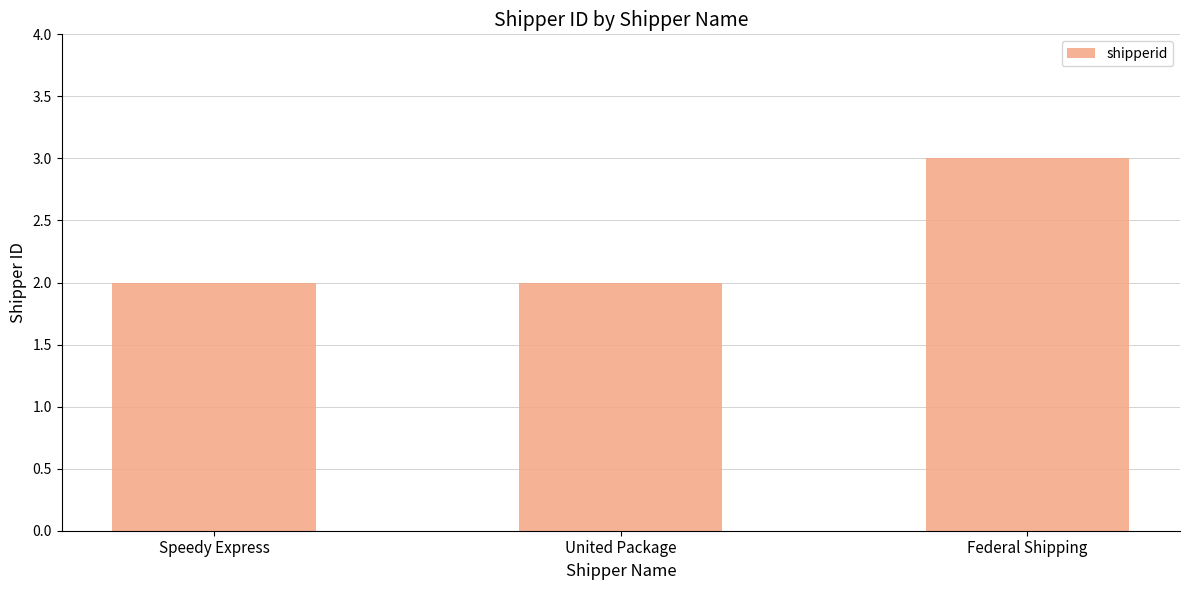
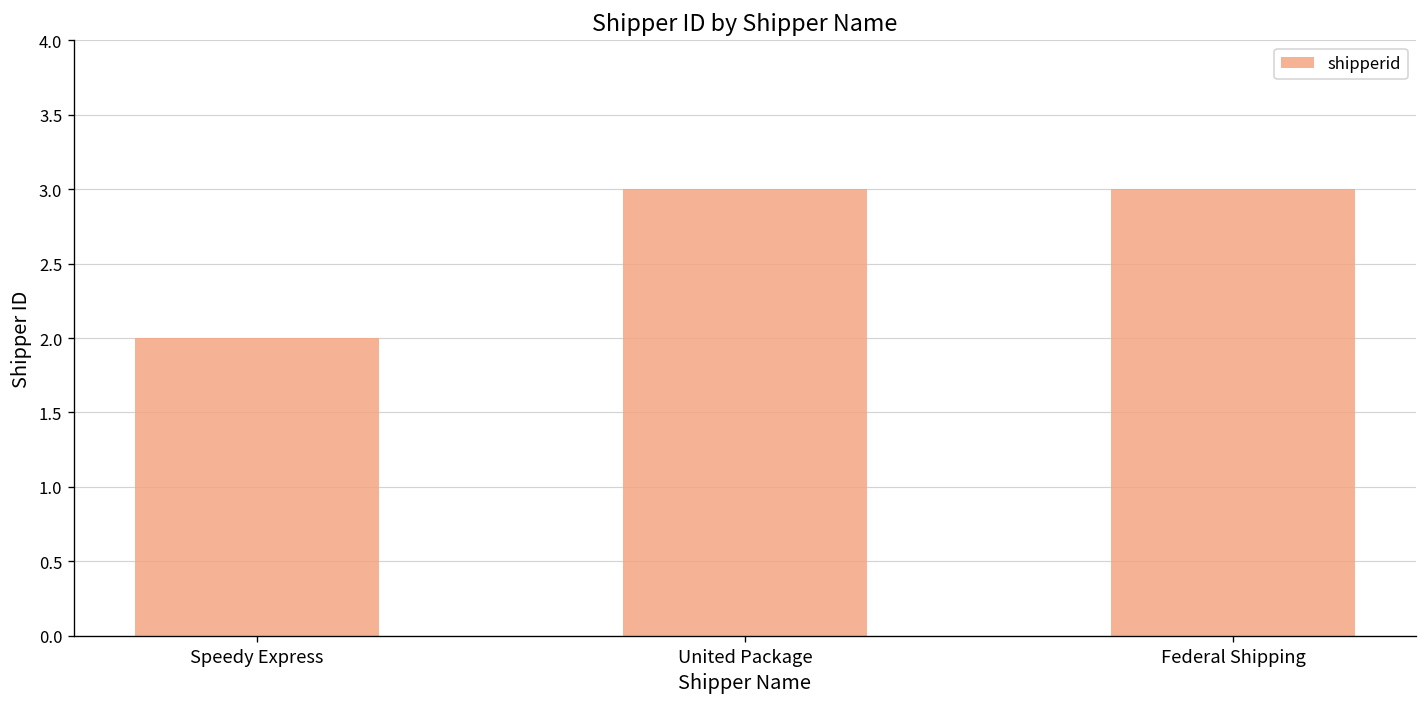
United Package: 2 -> 3
